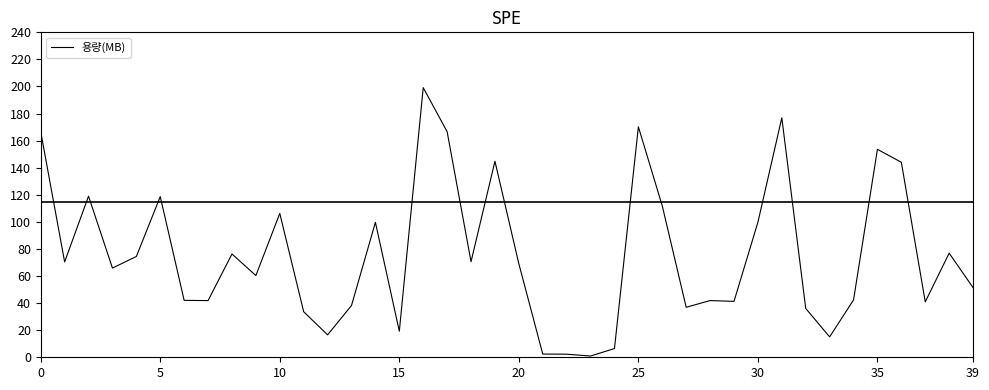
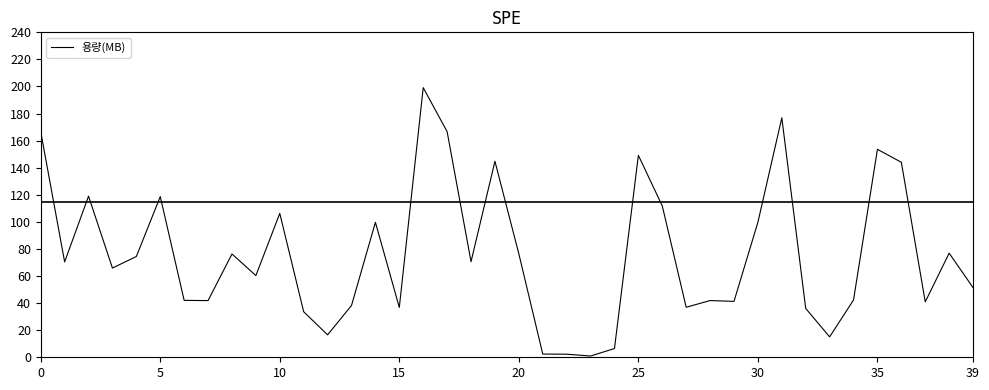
15: 19 -> 37
20: 69 -> 76
25: 170 -> 149
